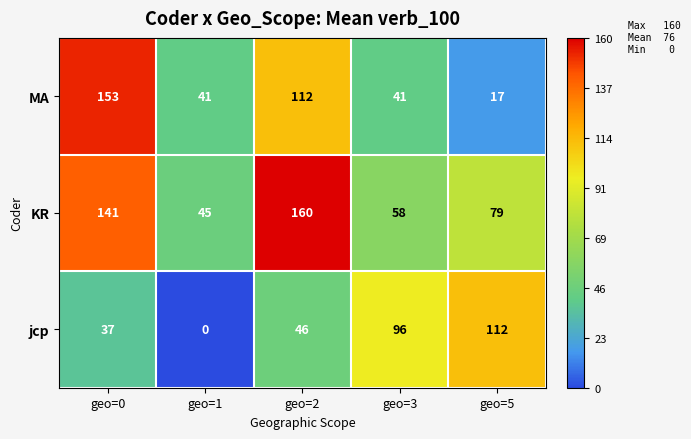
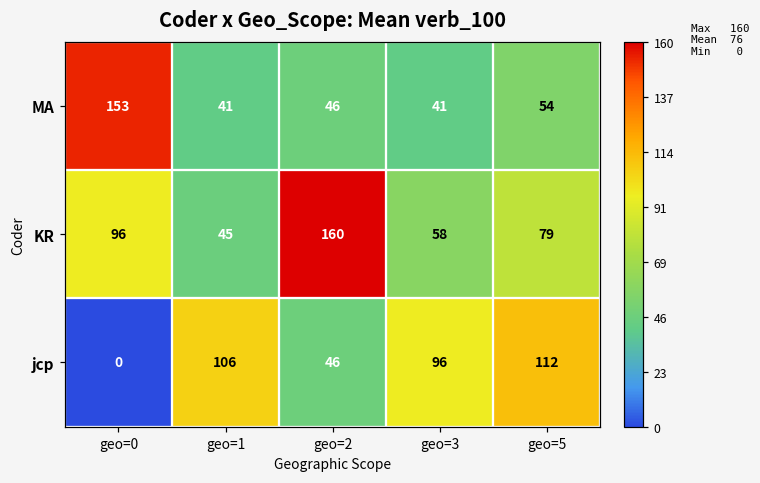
MA, geo=2: 112 -> 46
MA, geo=5: 17 -> 54
KR, geo=0: 141 -> 96
jcp, geo=0: 37 -> 0
jcp, geo=1: 0 -> 106
